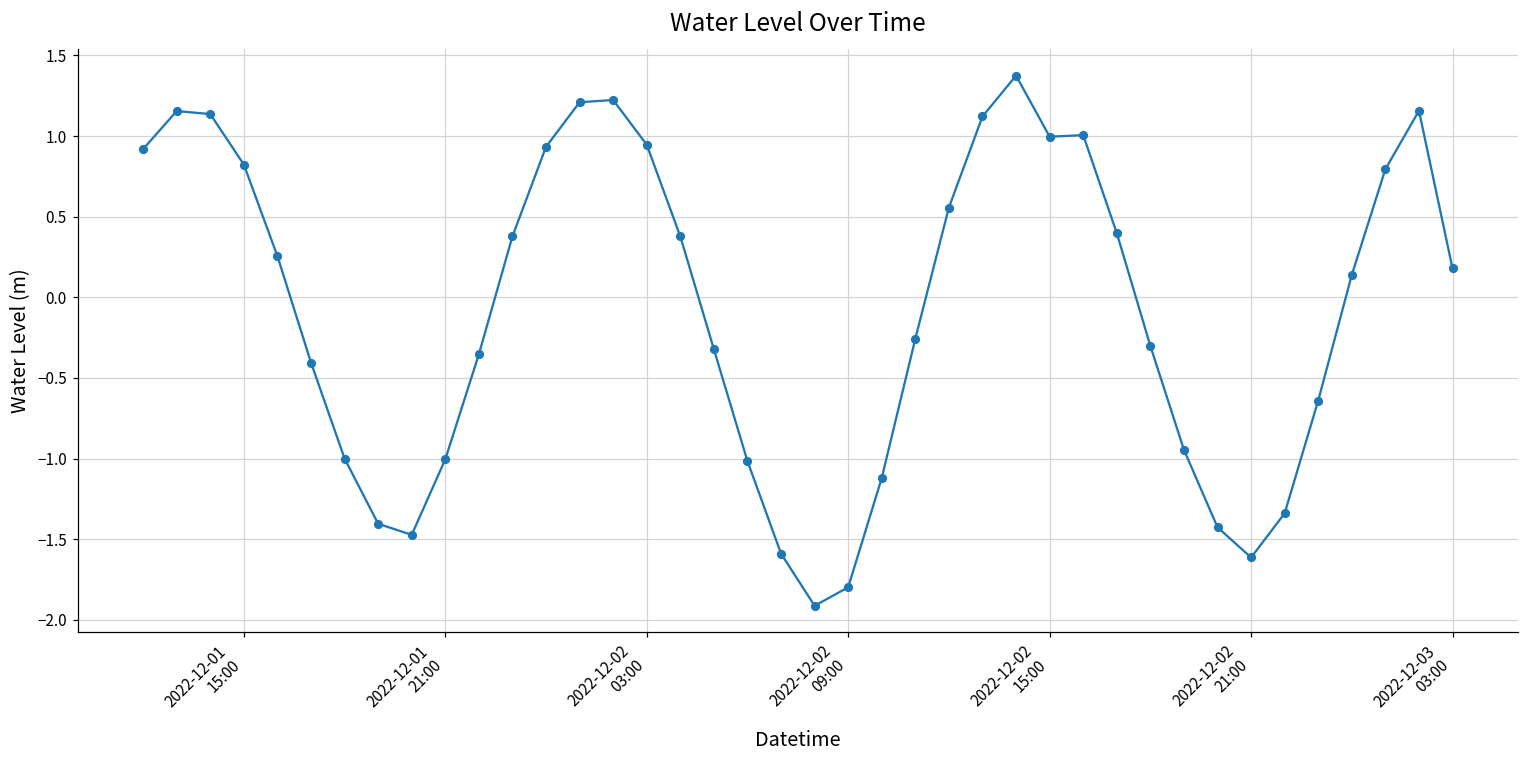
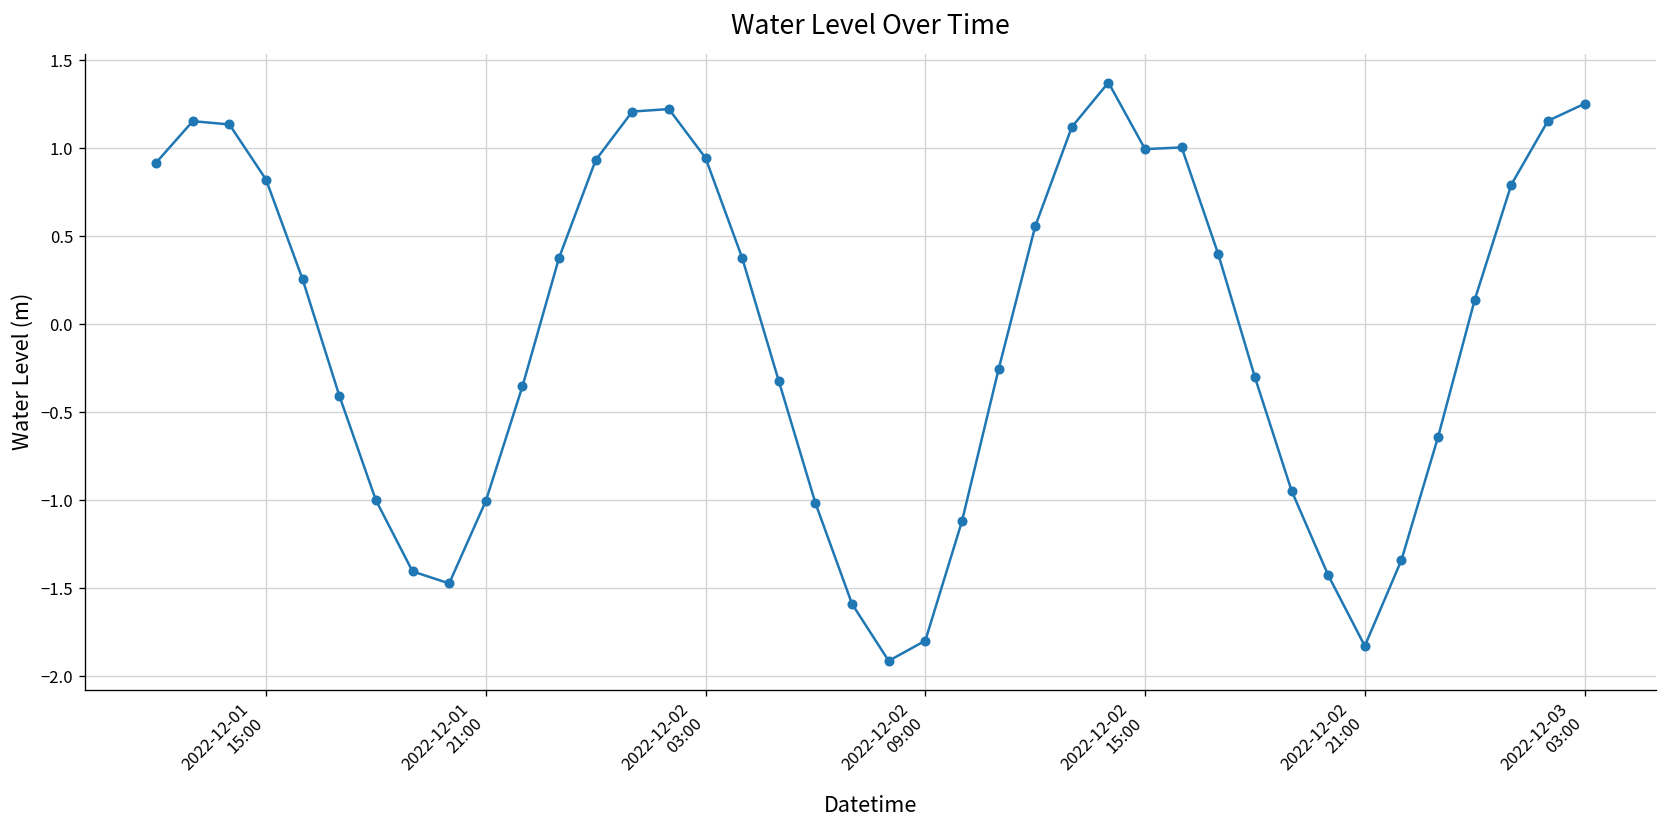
2022-12-02 21:00: -1.61 -> -1.83
2022-12-03 03:00: 0.18 -> 1.25
